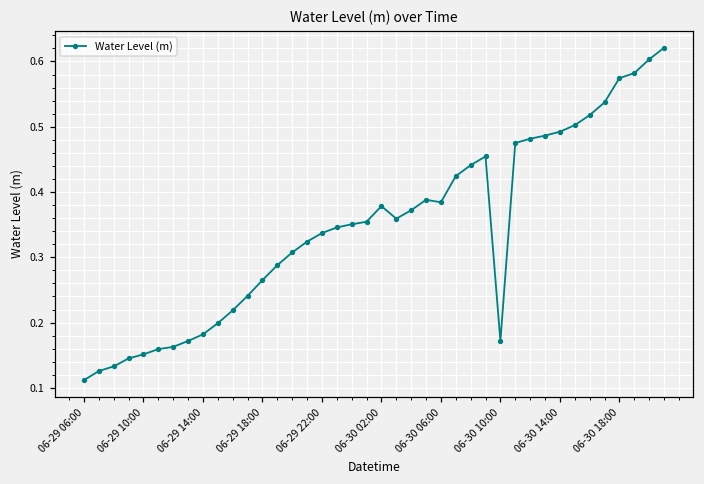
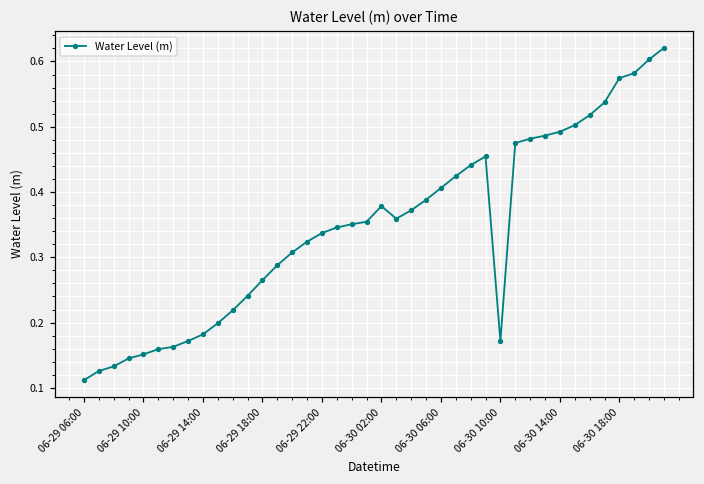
06-30 06:00: 0.38 -> 0.41
